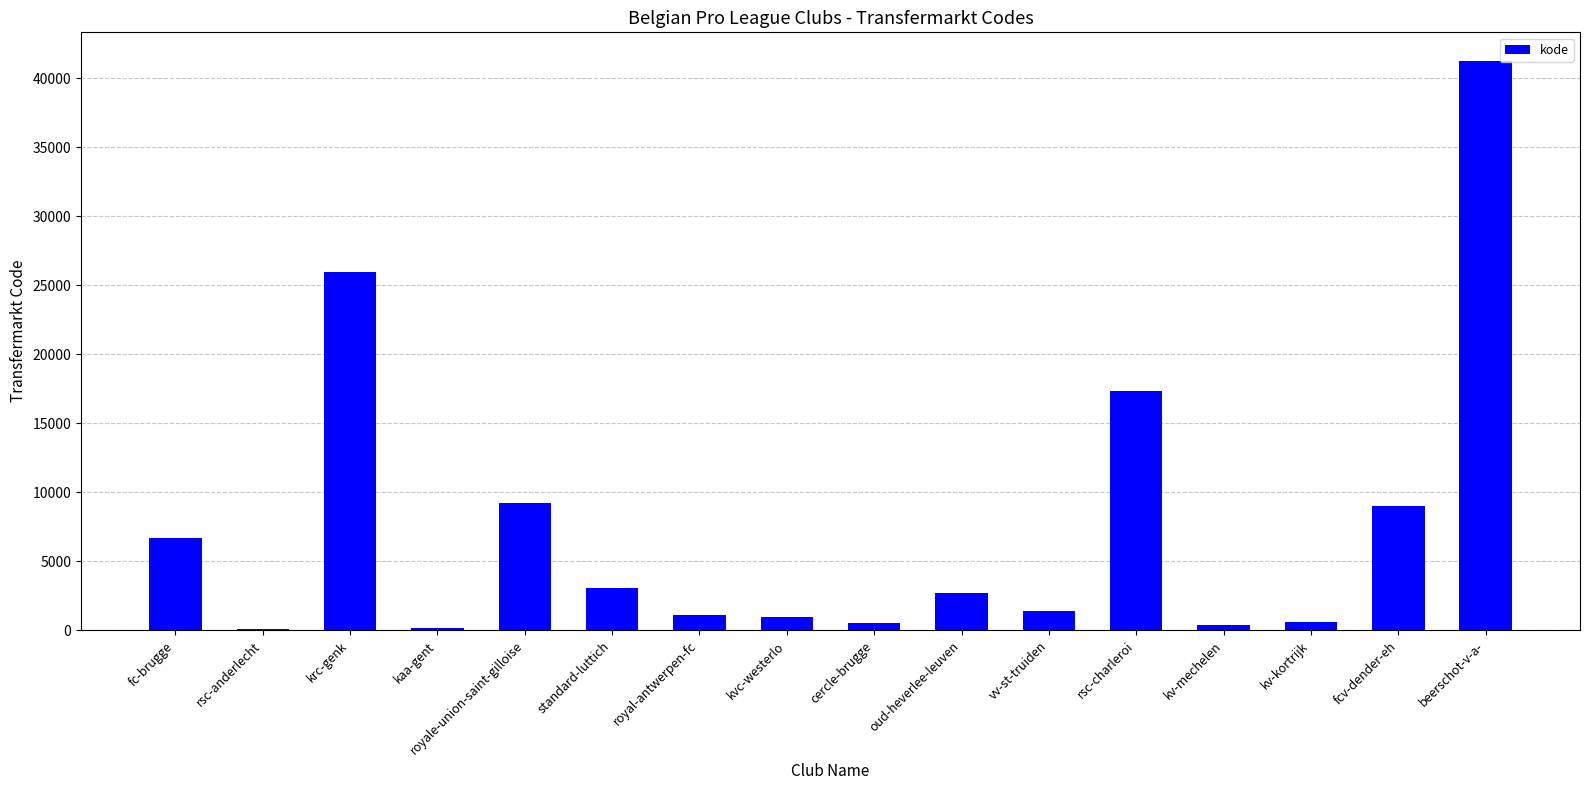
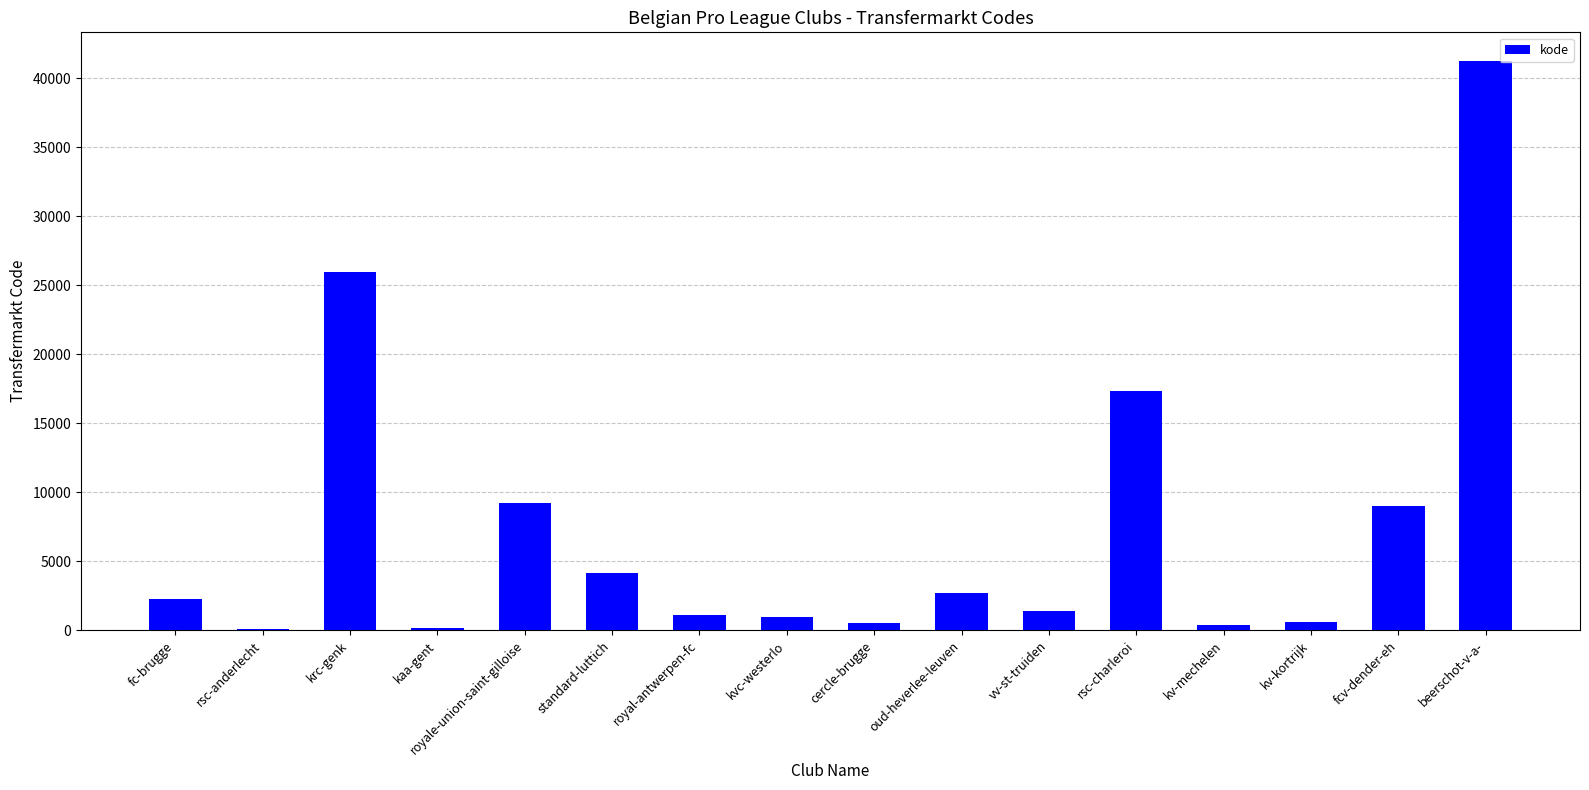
fc-brugge: 6700 -> 2300
standard-luttich: 3100 -> 4100
